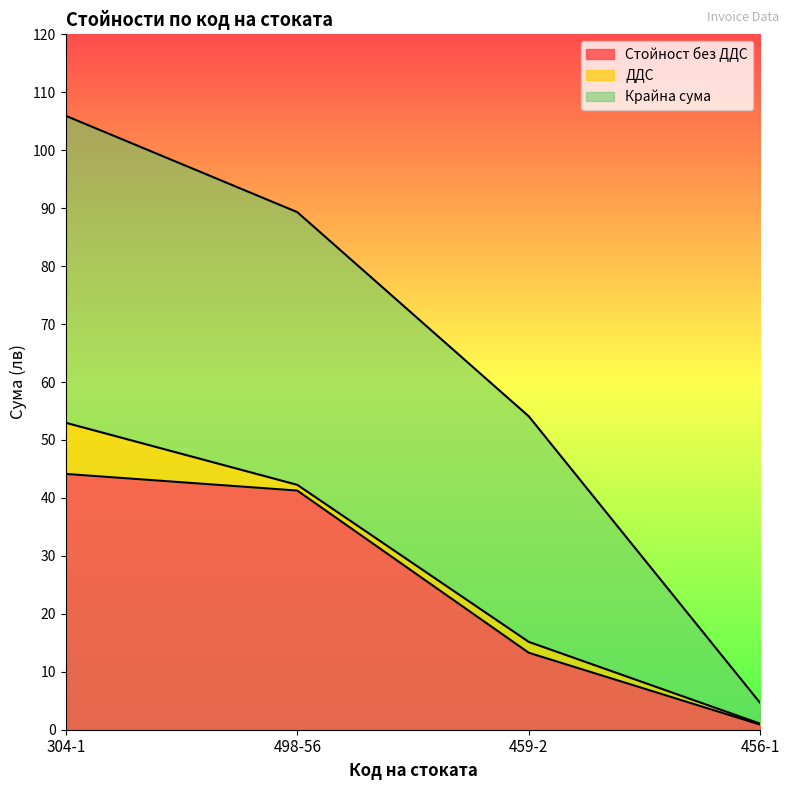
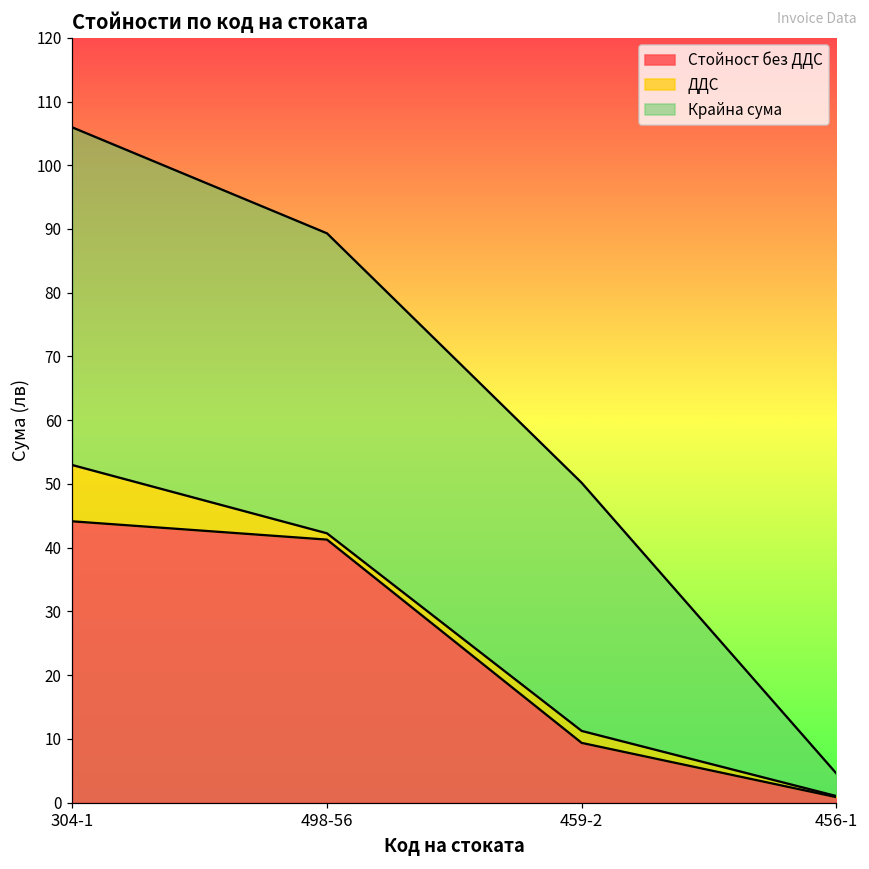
Стойност без ДДС, 459-2: 13 -> 9
